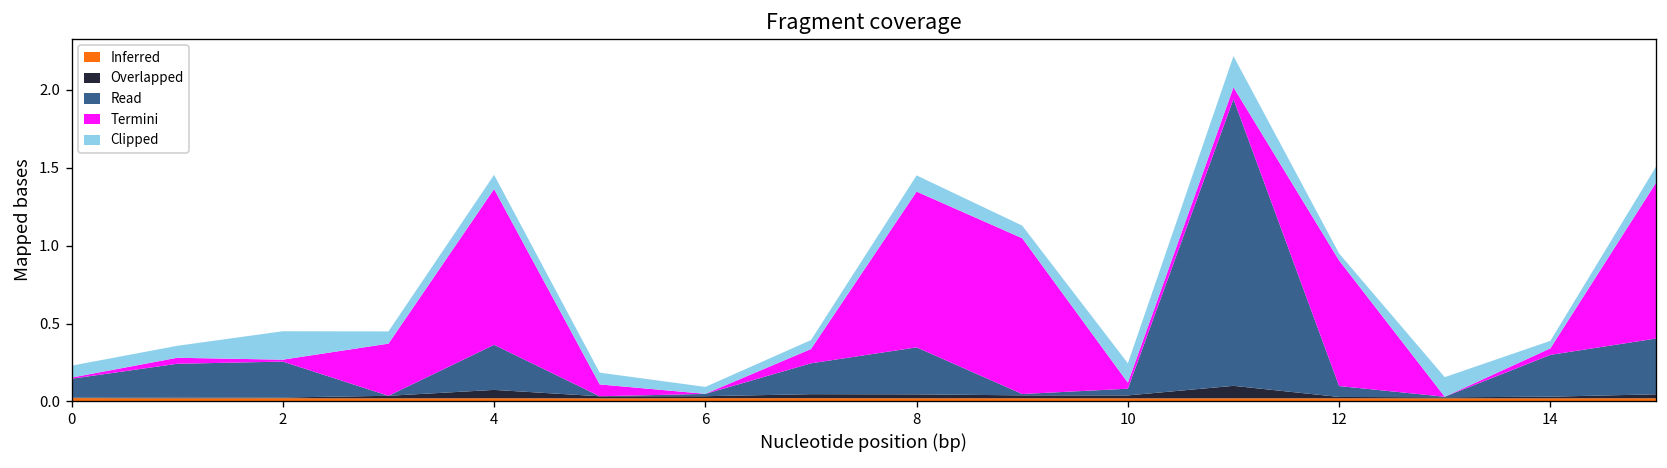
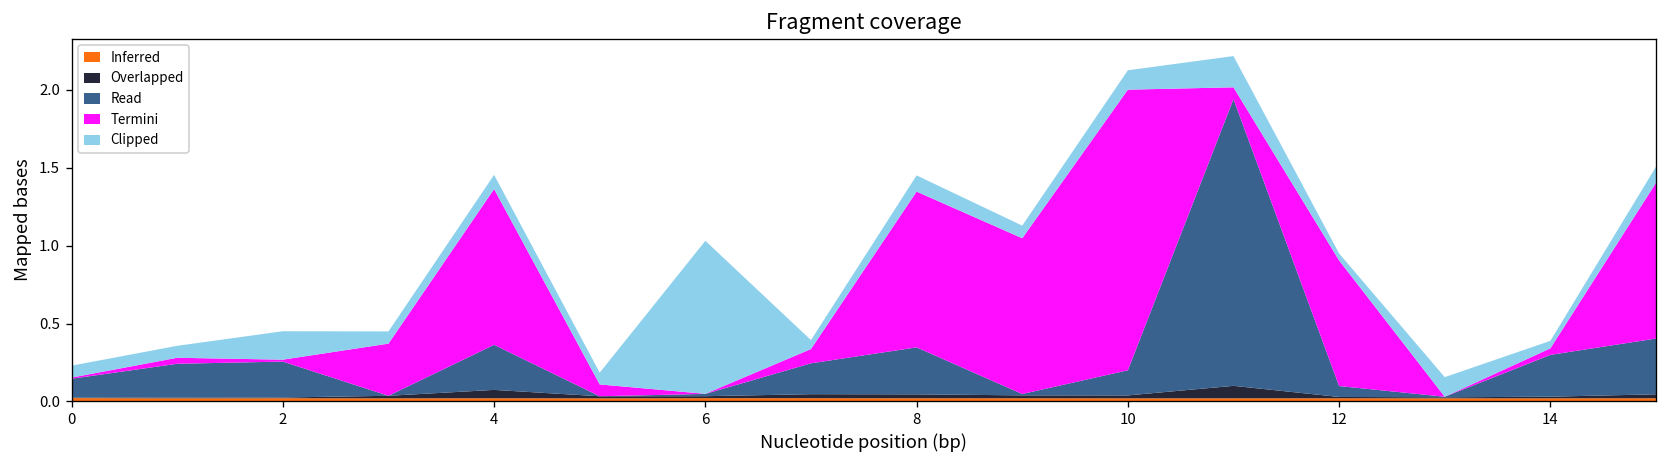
Clipped, 6: 0.04 -> 0.98
Read, 10: 0.04 -> 0.16
Termini, 10: 0.04 -> 1.80
